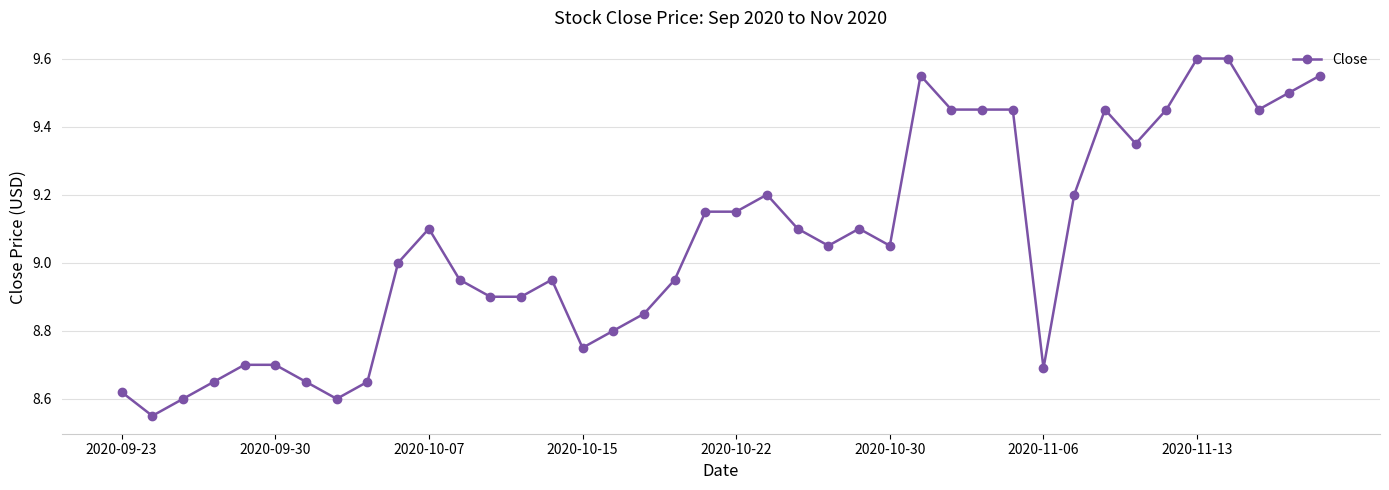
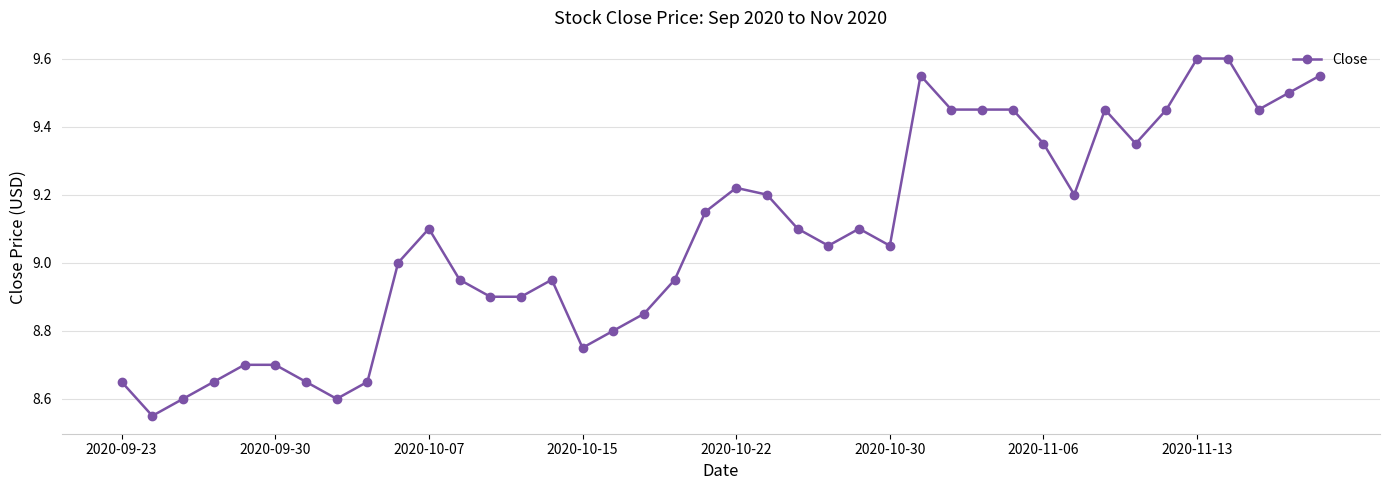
2020-09-23: 8.62 -> 8.65
2020-10-22: 9.15 -> 9.22
2020-11-06: 8.69 -> 9.35
